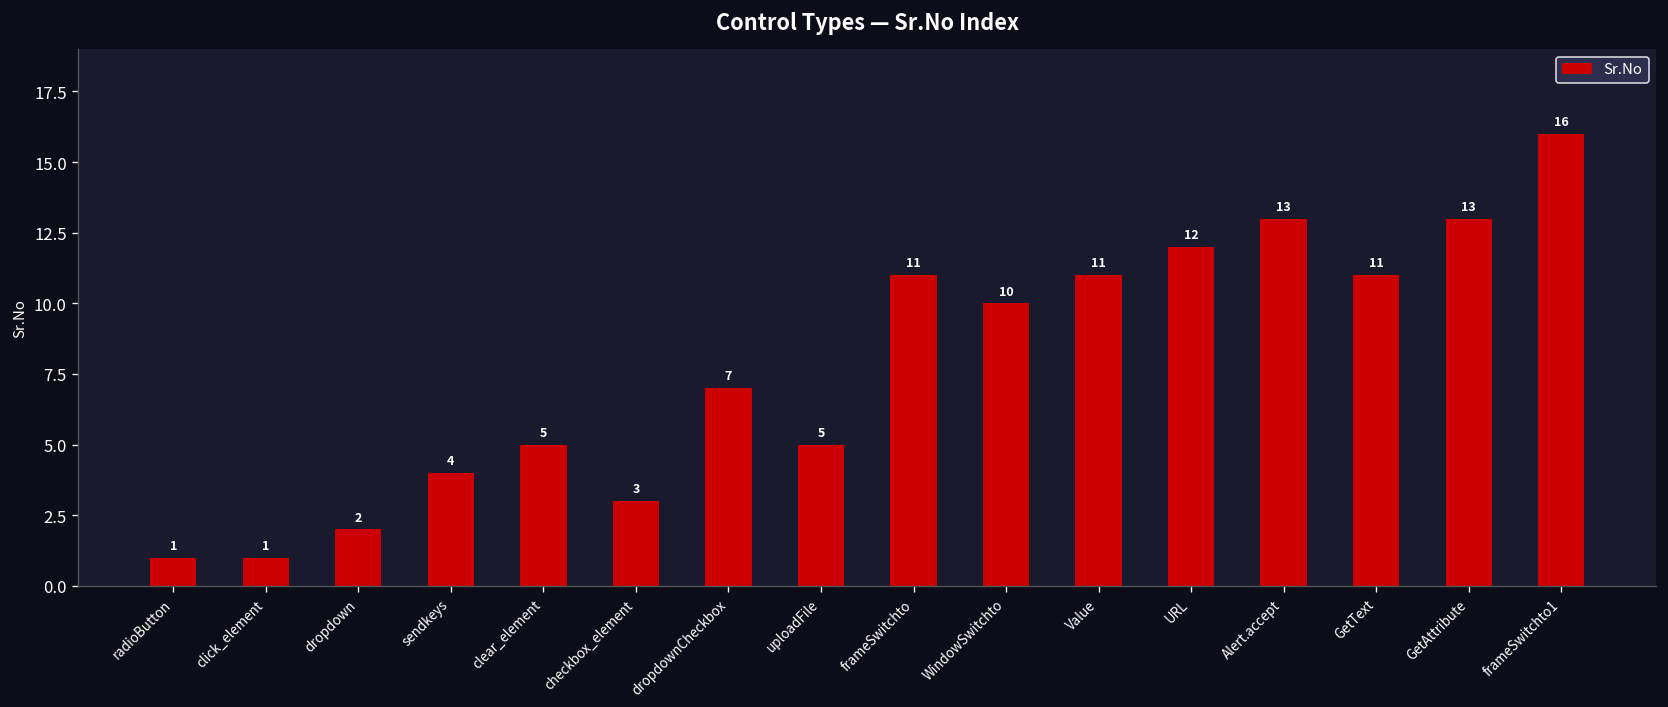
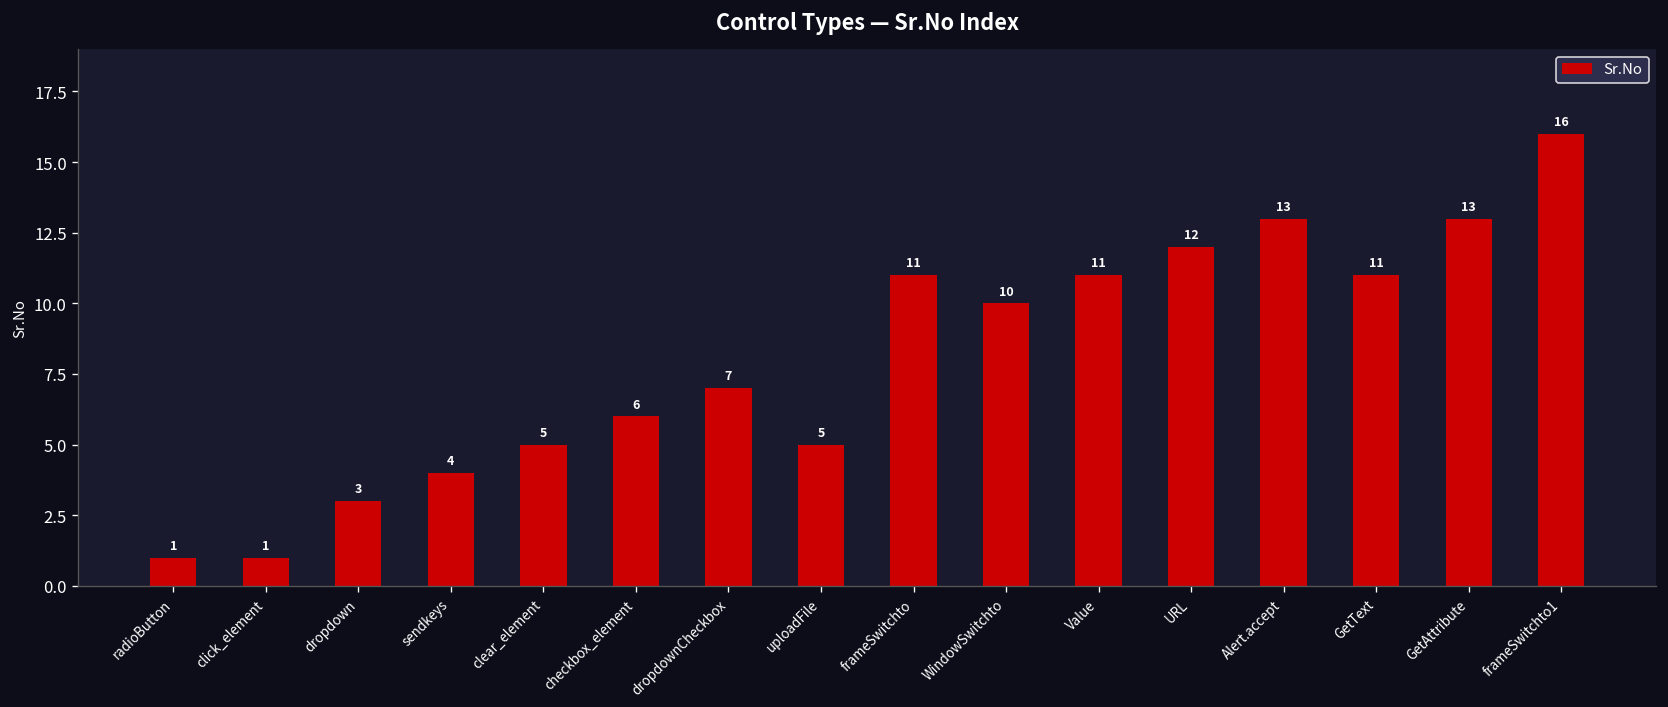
dropdown: 2 -> 3
checkbox_element: 3 -> 6
